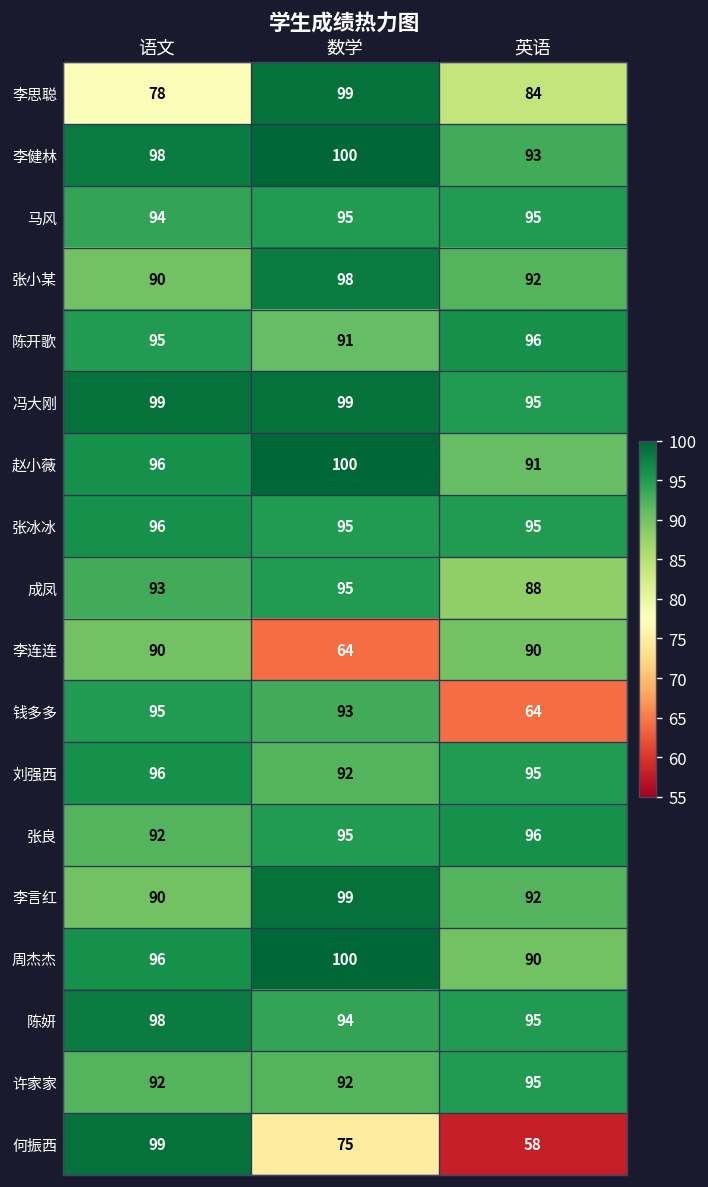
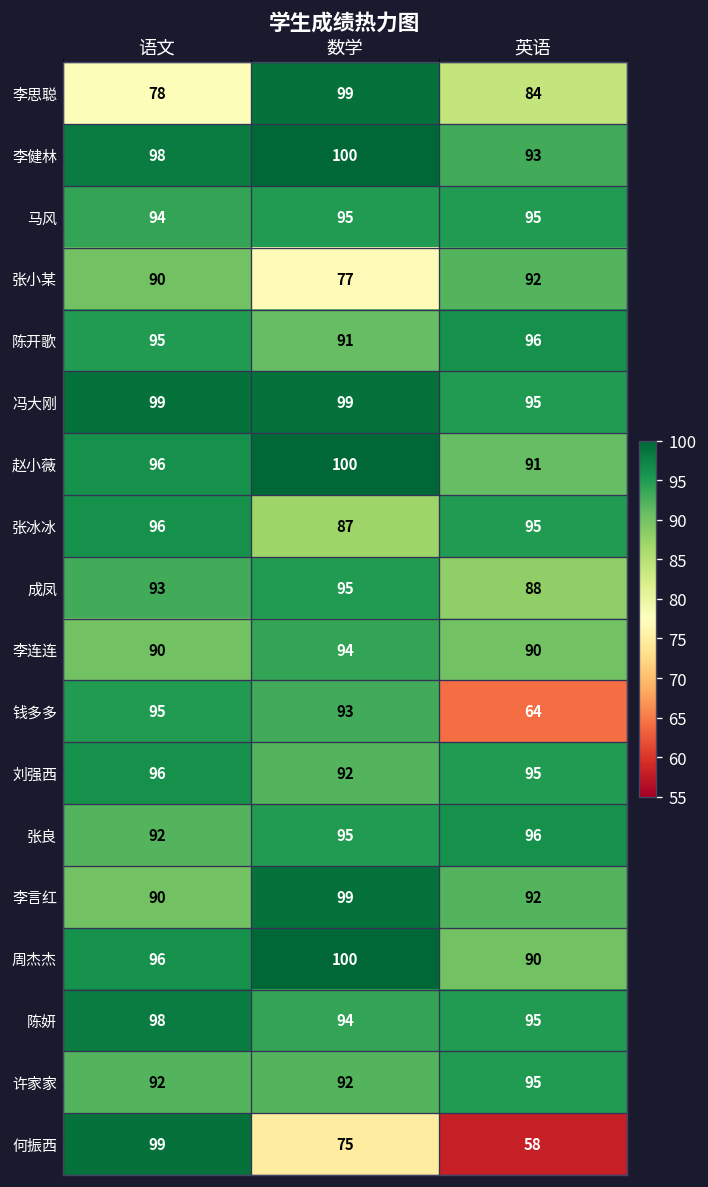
张小某, 数学: 98 -> 77
张冰冰, 数学: 95 -> 87
李连连, 数学: 64 -> 94
